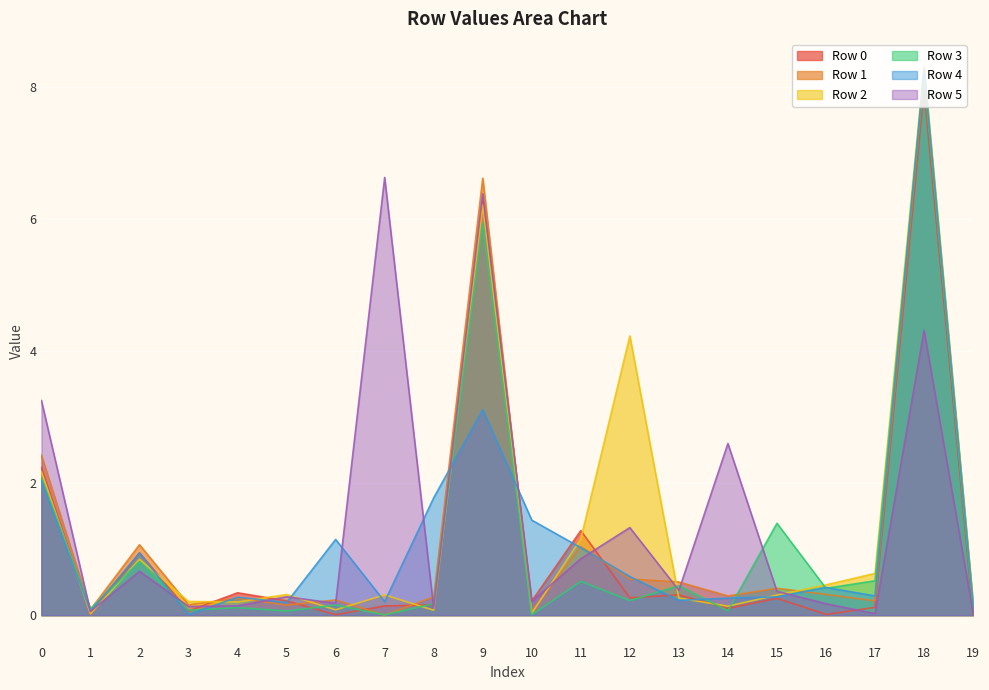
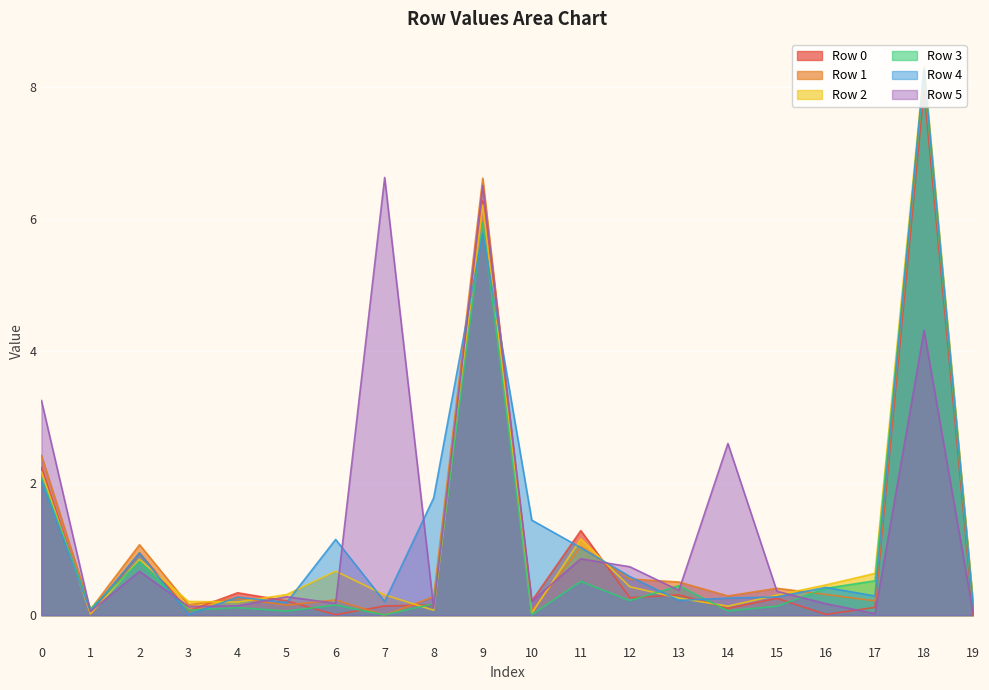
Row 2, 6: 0.1 -> 0.7
Row 4, 9: 3.1 -> 5.8
Row 5, 9: 6.4 -> 6.5
Row 2, 12: 4.2 -> 0.4
Row 5, 12: 1.3 -> 0.7
Row 3, 15: 1.4 -> 0.1
